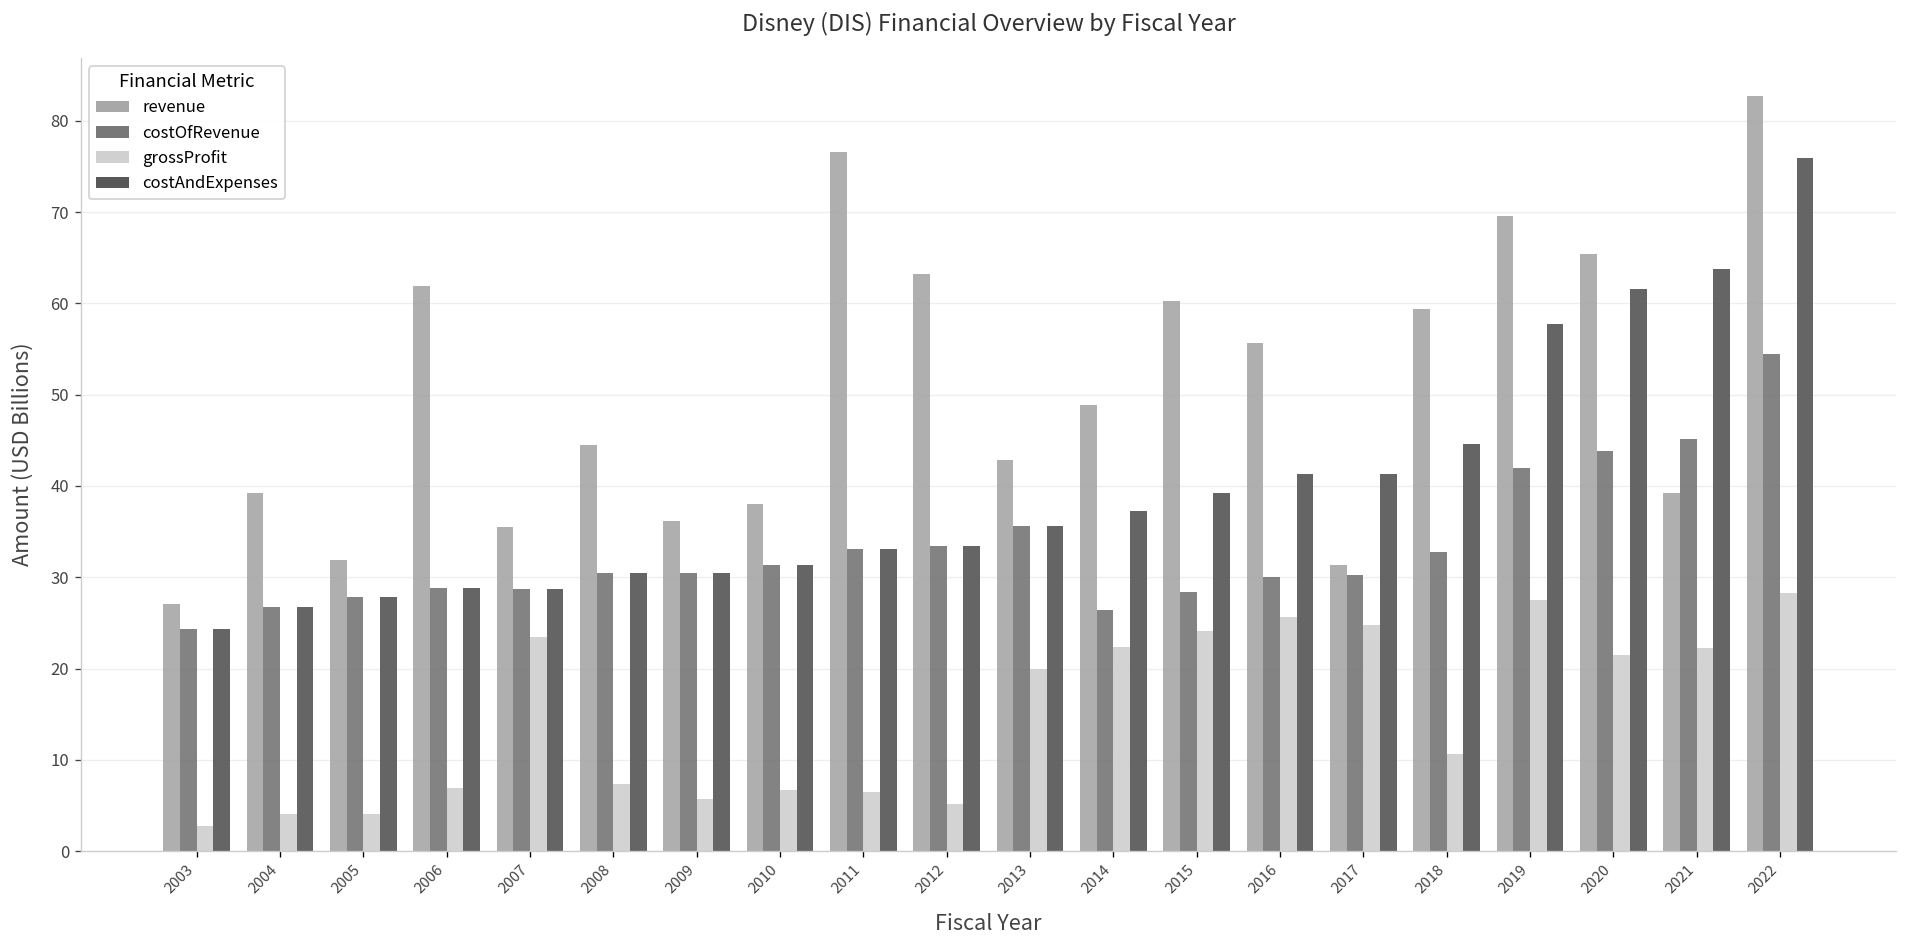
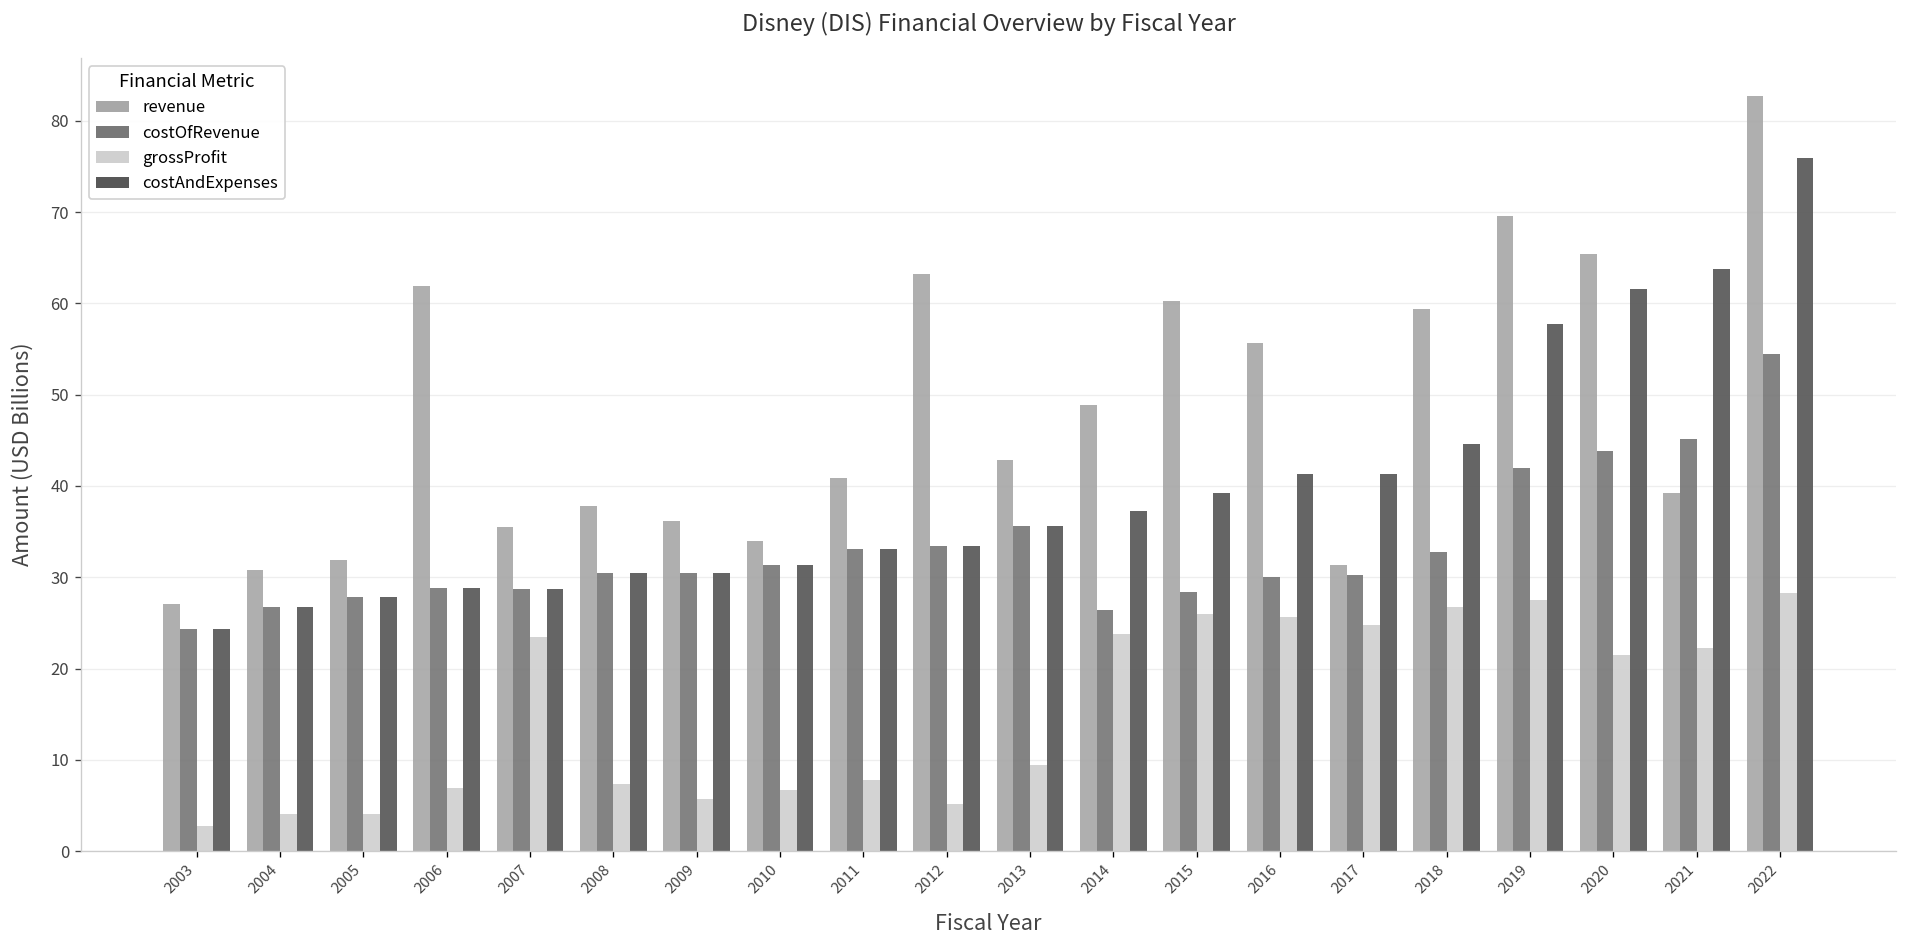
revenue, 2004: 39 -> 31
revenue, 2008: 45 -> 38
revenue, 2010: 38 -> 34
revenue, 2011: 77 -> 41
grossProfit, 2011: 6 -> 8
grossProfit, 2013: 20 -> 9
grossProfit, 2014: 22 -> 24
grossProfit, 2015: 24 -> 26
grossProfit, 2018: 11 -> 27
